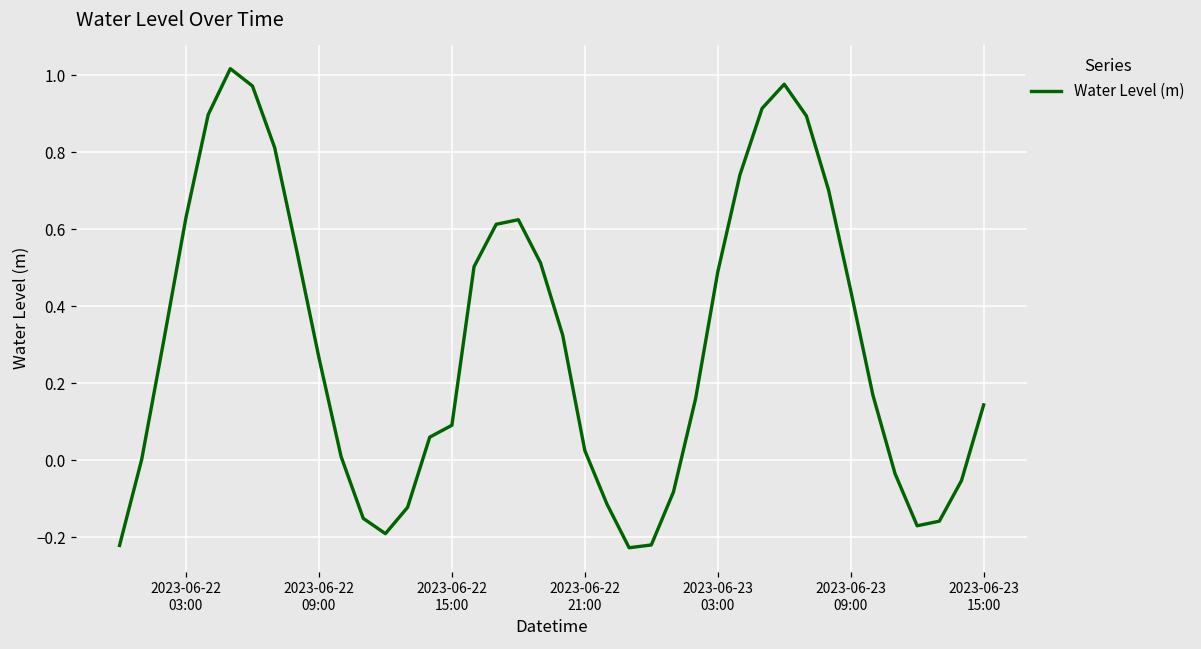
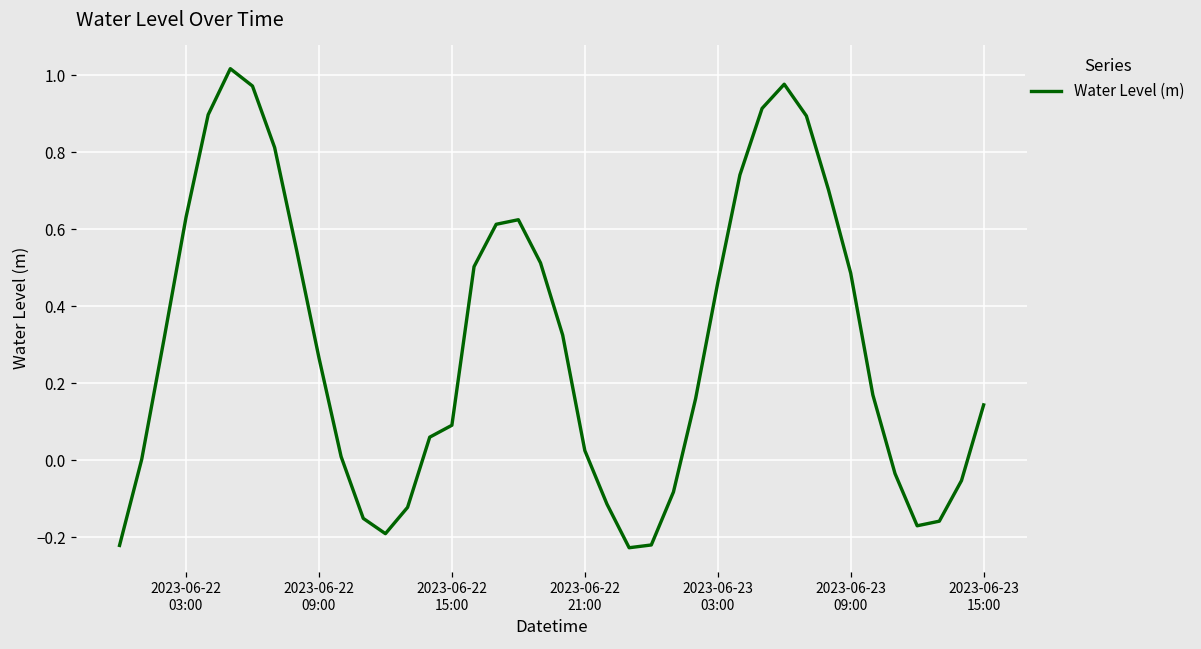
2023-06-23 03:00: 0.49 -> 0.46
2023-06-23 09:00: 0.44 -> 0.49
